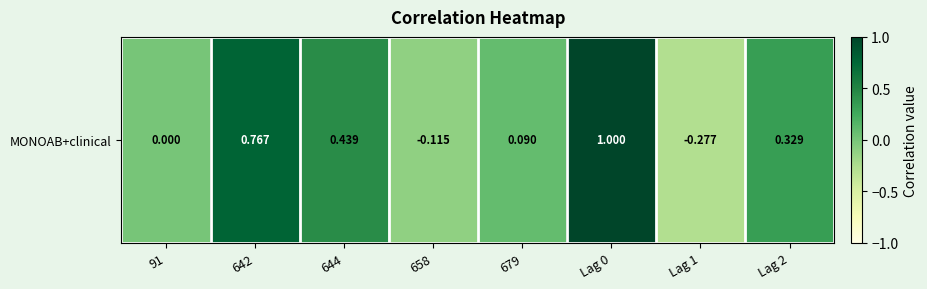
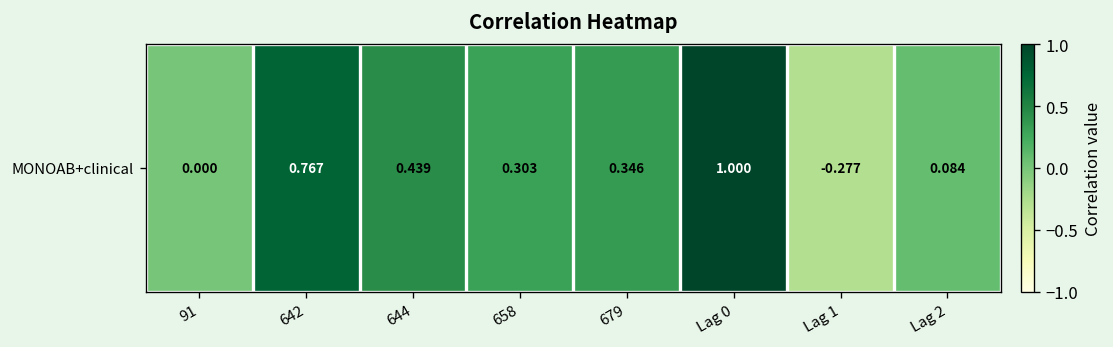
MONOAB+clinical, 658: -0.115 -> 0.303
MONOAB+clinical, 679: 0.090 -> 0.346
MONOAB+clinical, Lag 2: 0.329 -> 0.084
